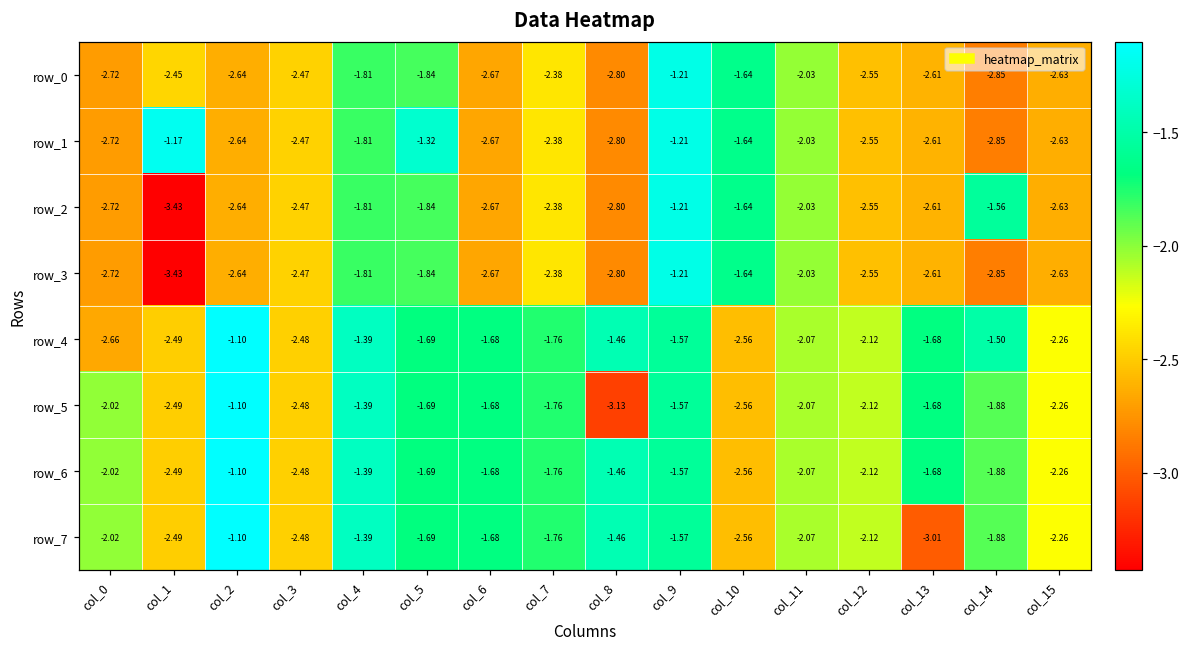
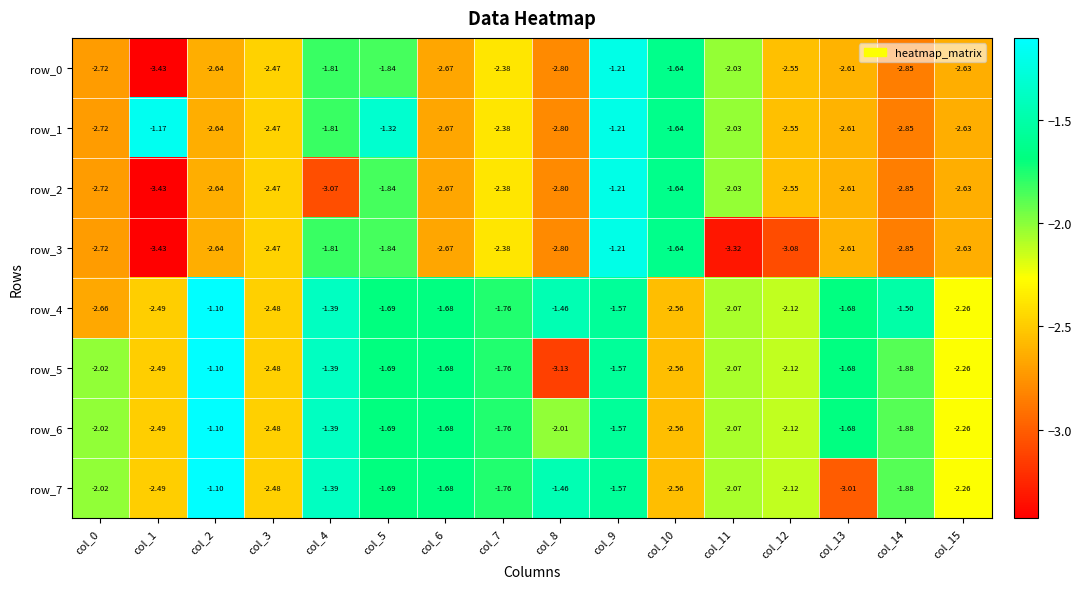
row_0, col_1: -2.45 -> -3.43
row_2, col_4: -1.81 -> -3.07
row_2, col_14: -1.56 -> -2.85
row_3, col_11: -2.03 -> -3.32
row_3, col_12: -2.55 -> -3.08
row_6, col_8: -1.46 -> -2.01
